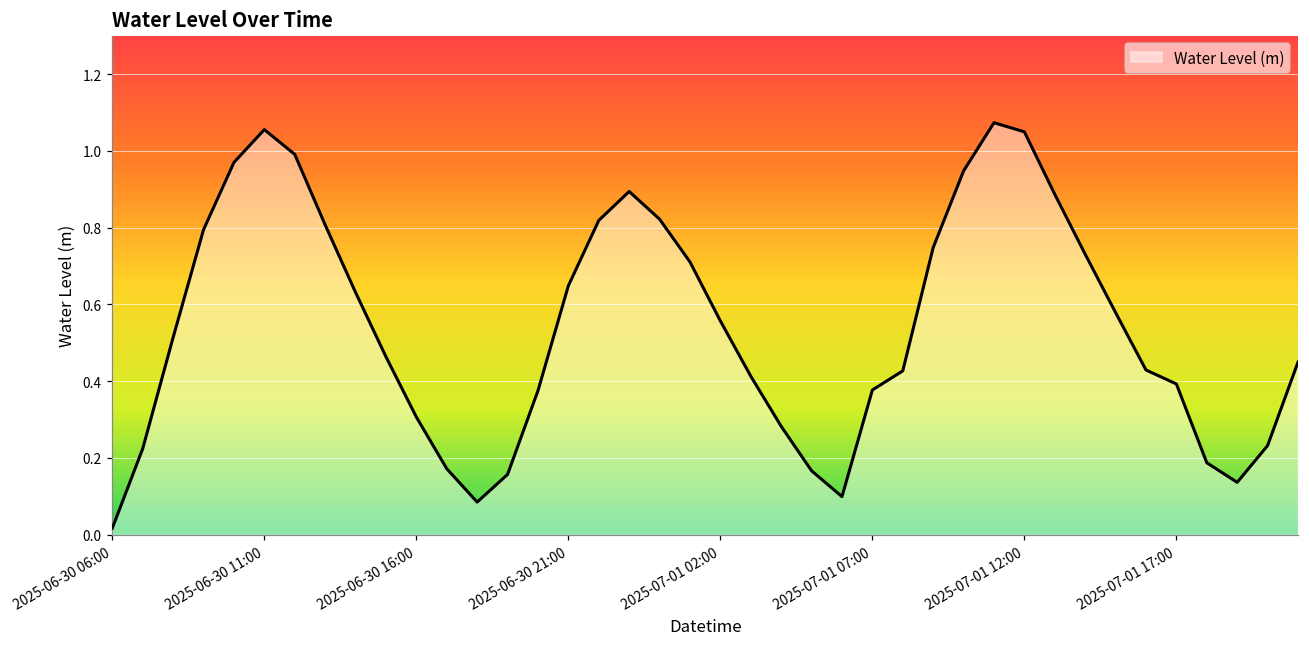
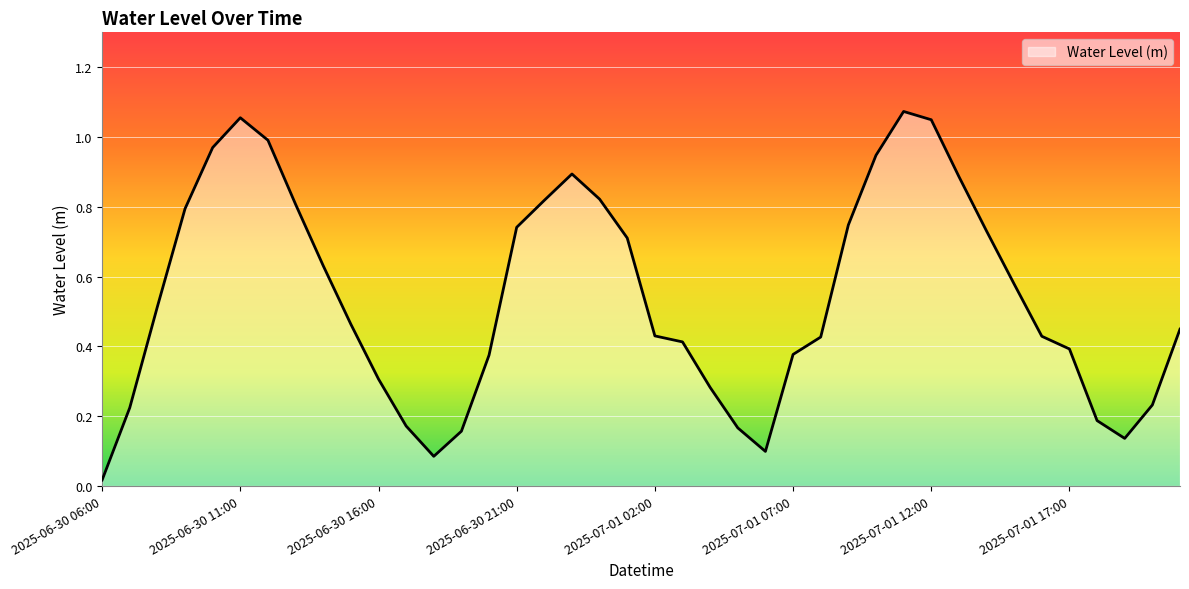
2025-06-30 21:00: 0.65 -> 0.74
2025-07-01 02:00: 0.56 -> 0.43
